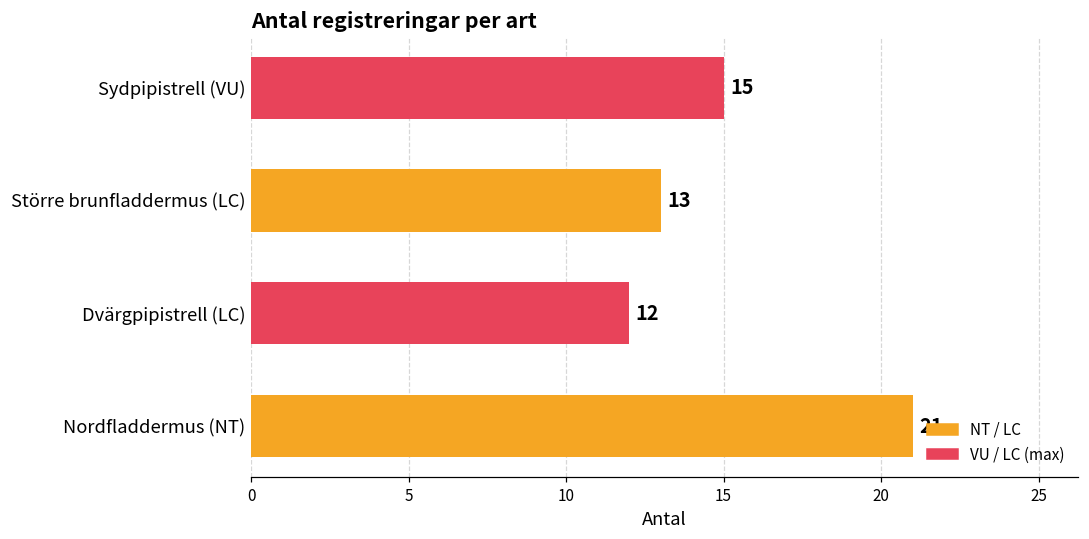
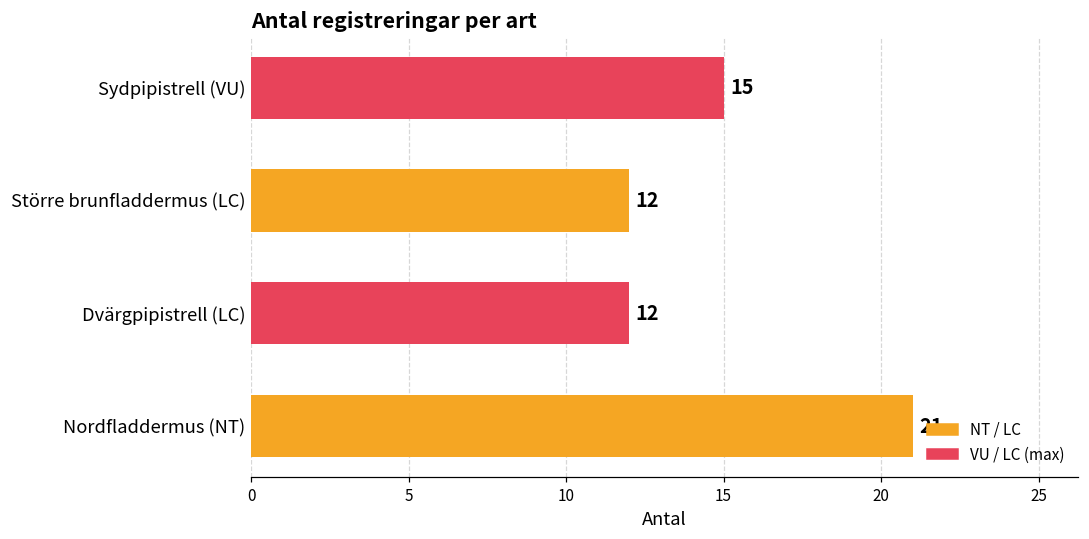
Större brunfladdermus (LC): 13 -> 12
